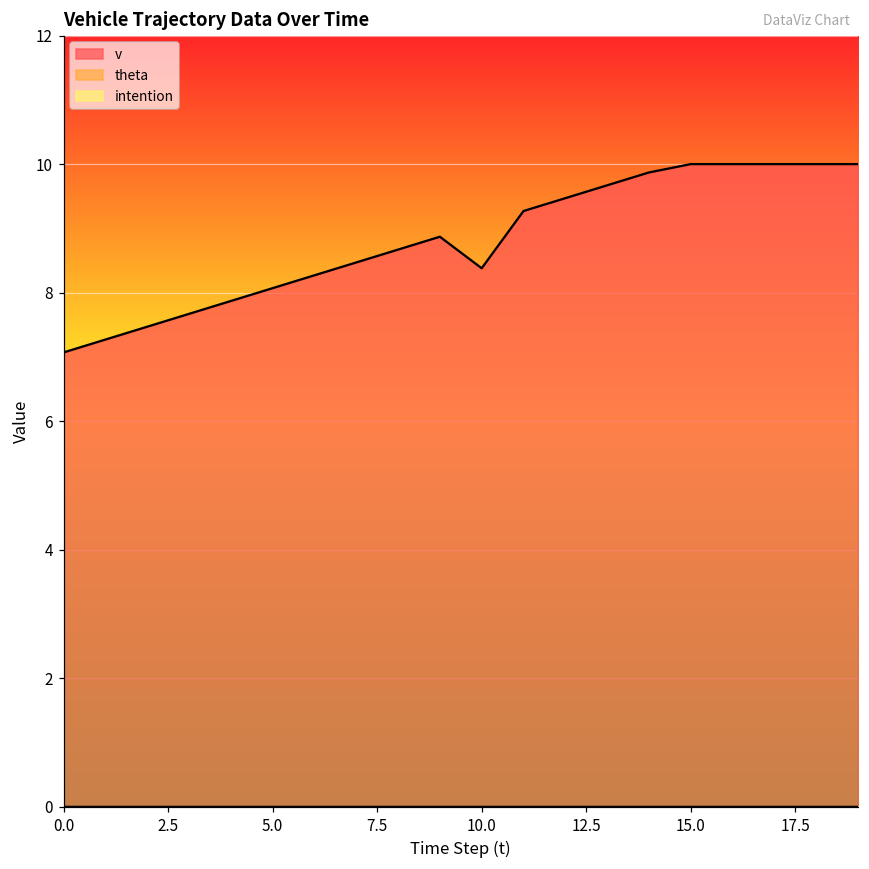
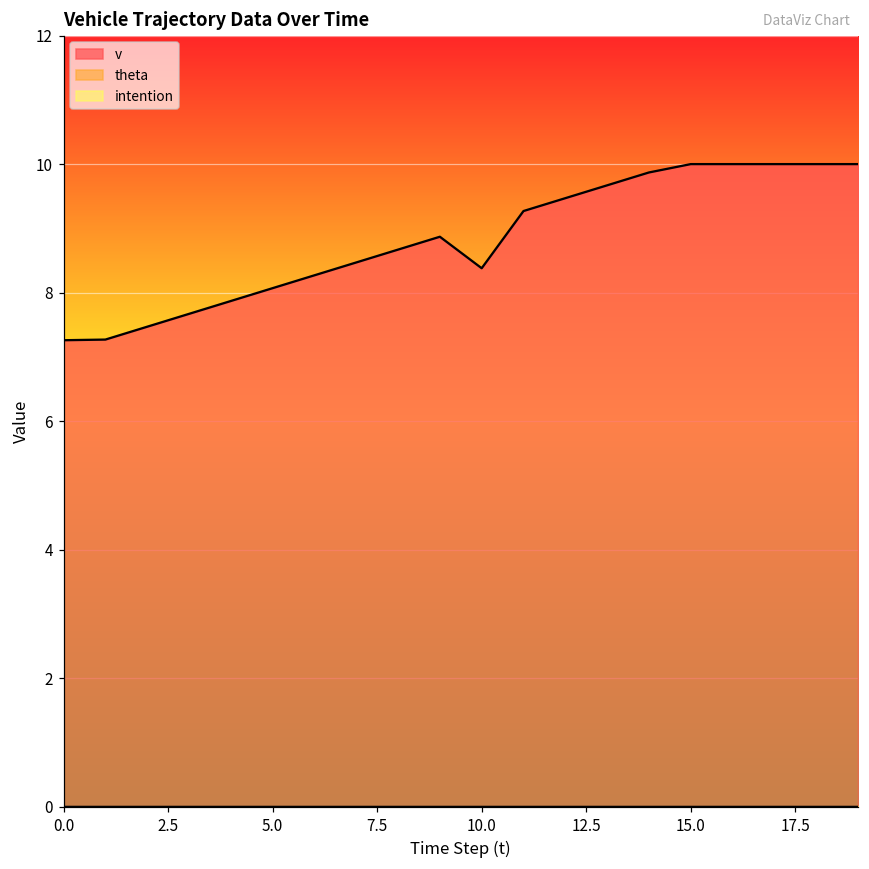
v, 0.0: 7.1 -> 7.3
